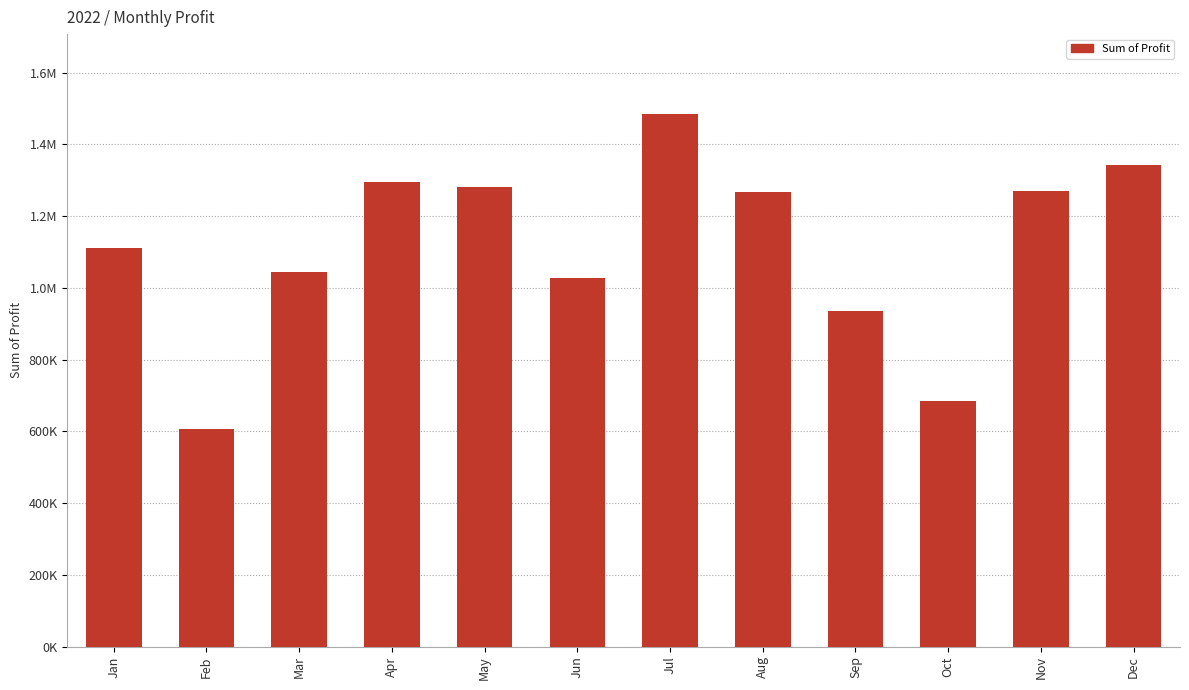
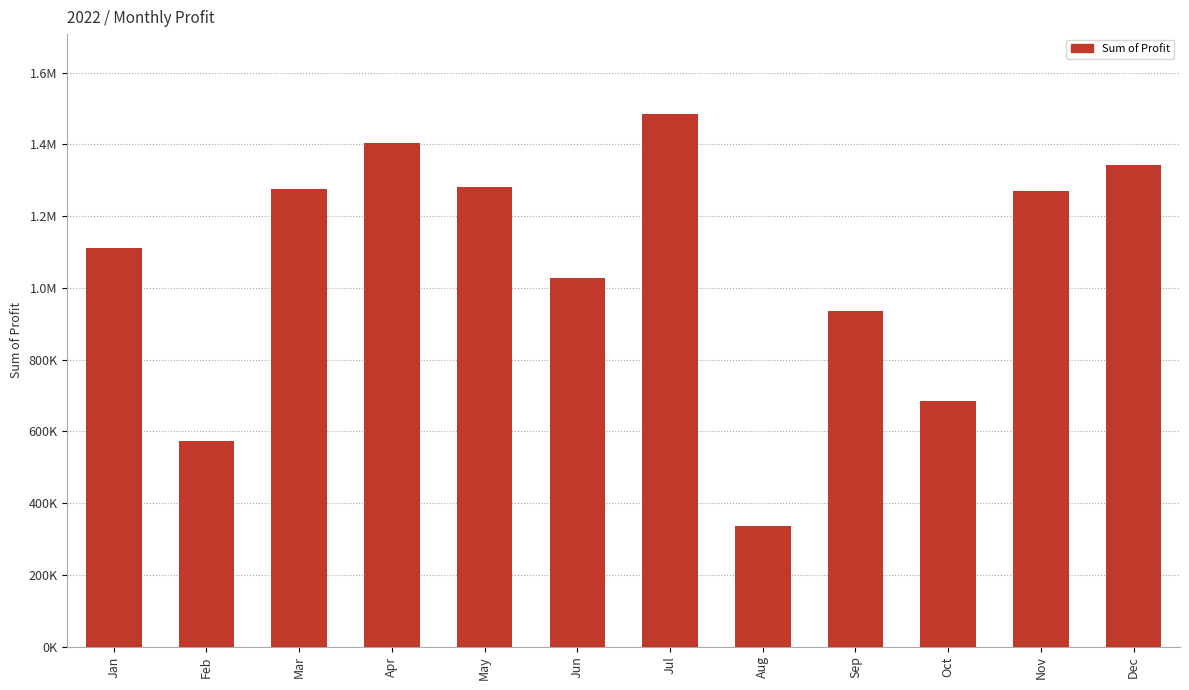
Feb: 610000 -> 570000
Mar: 1050000 -> 1270000
Apr: 1300000 -> 1410000
Aug: 1270000 -> 340000
